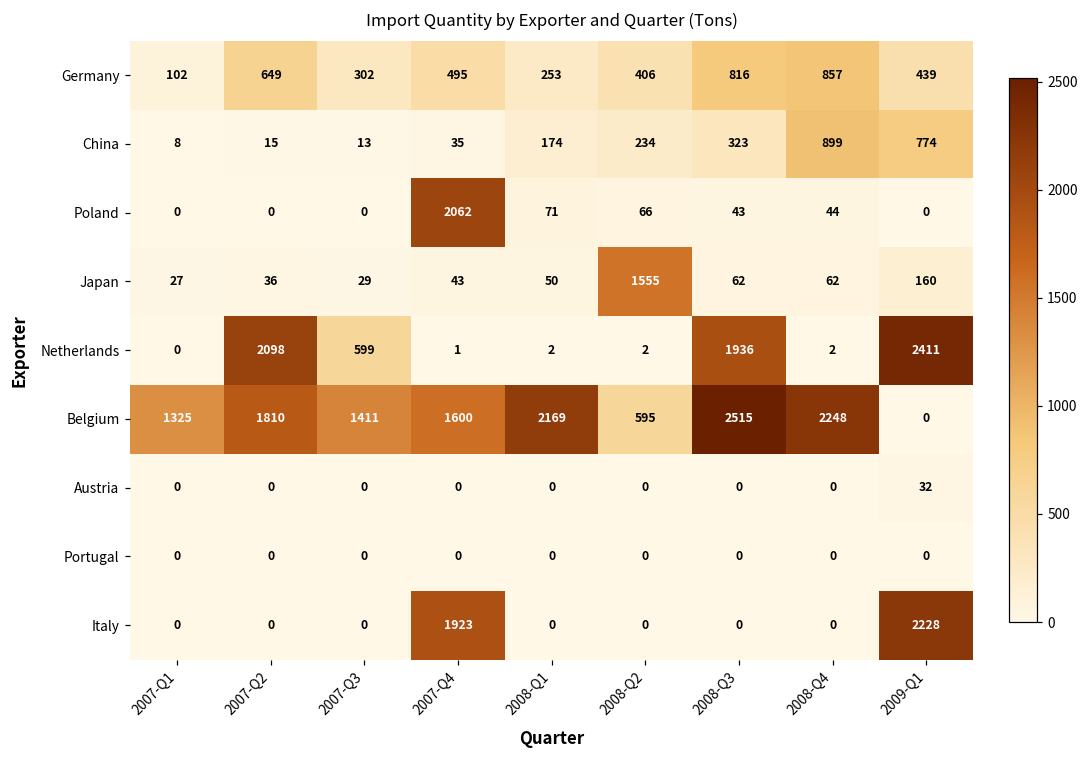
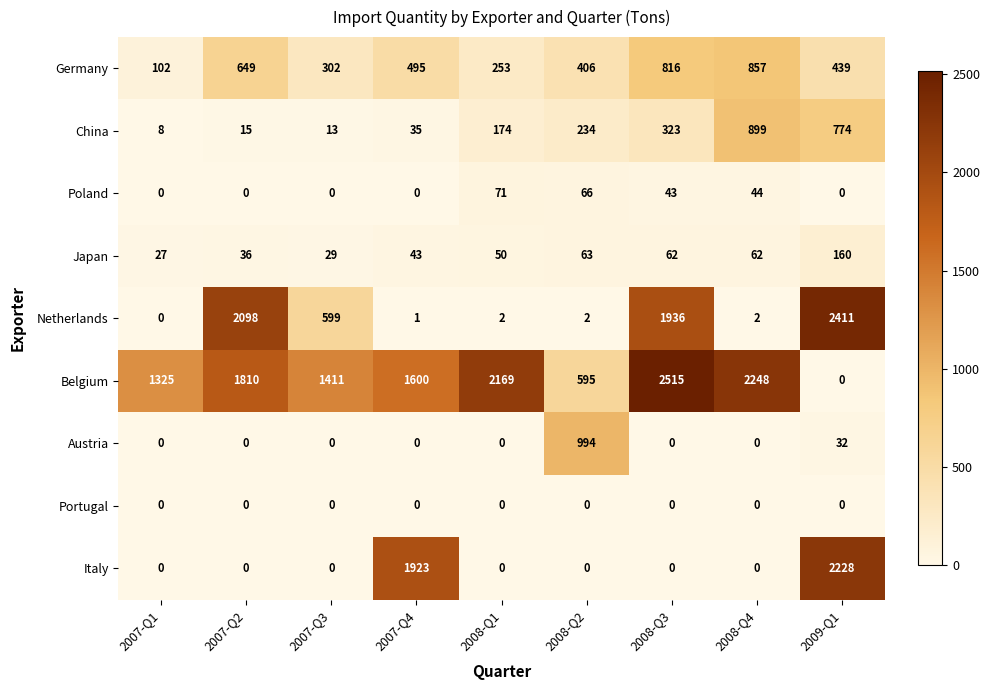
Poland, 2007-Q4: 2062 -> 0
Japan, 2008-Q2: 1555 -> 63
Austria, 2008-Q2: 0 -> 994
